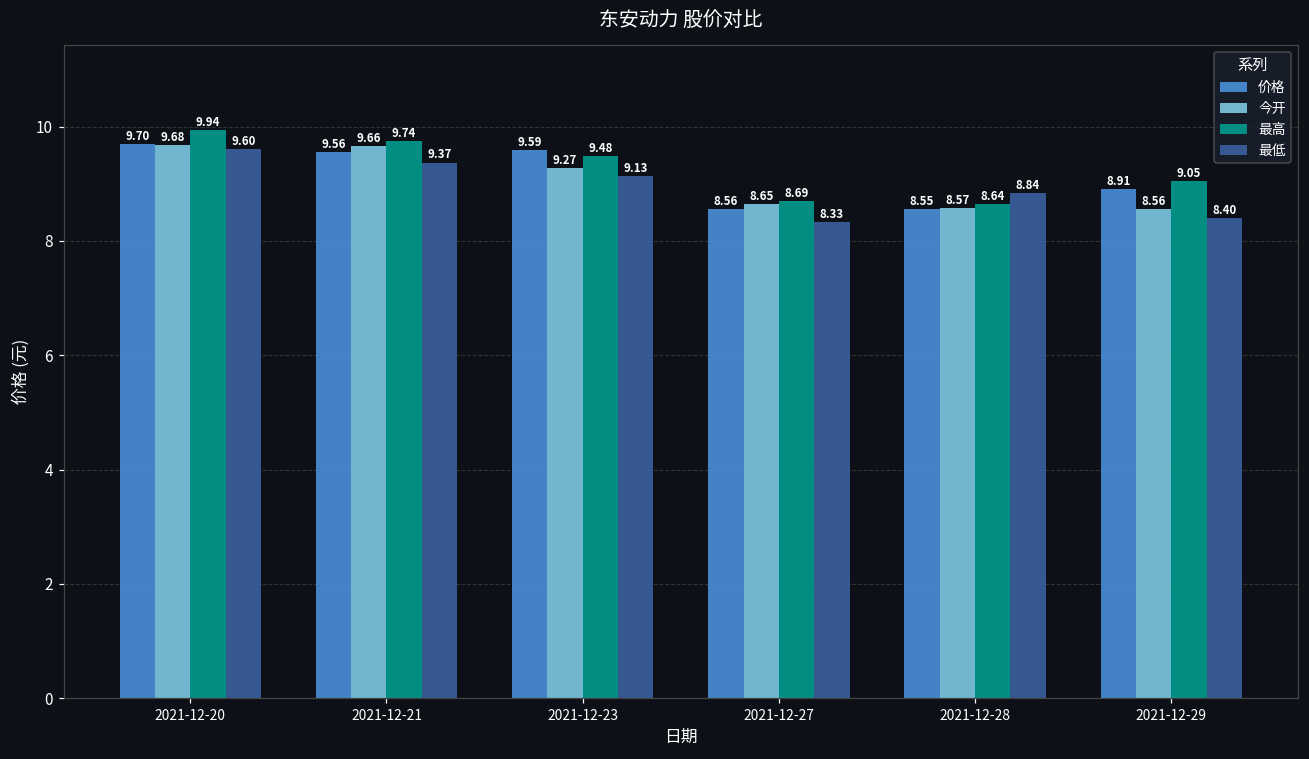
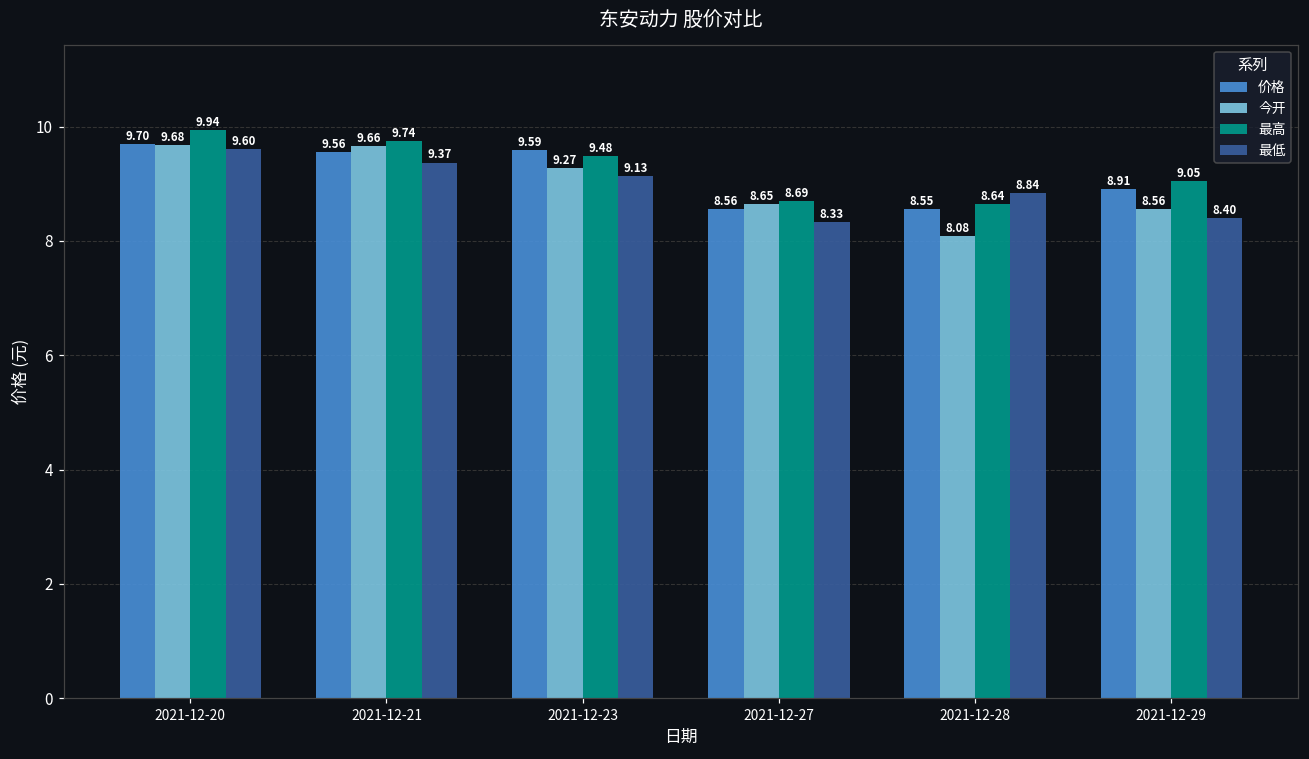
今开, 2021-12-28: 8.57 -> 8.08
